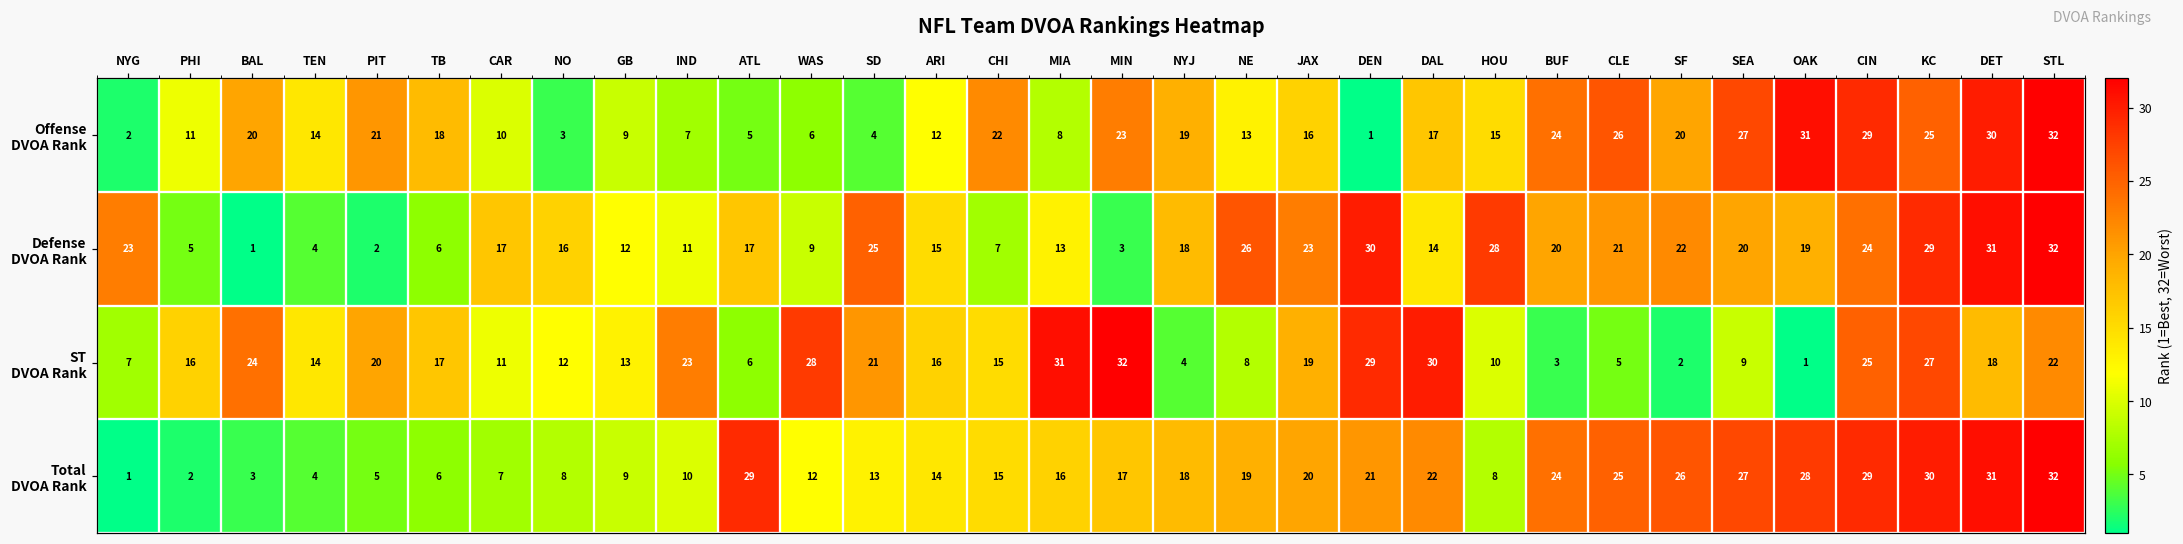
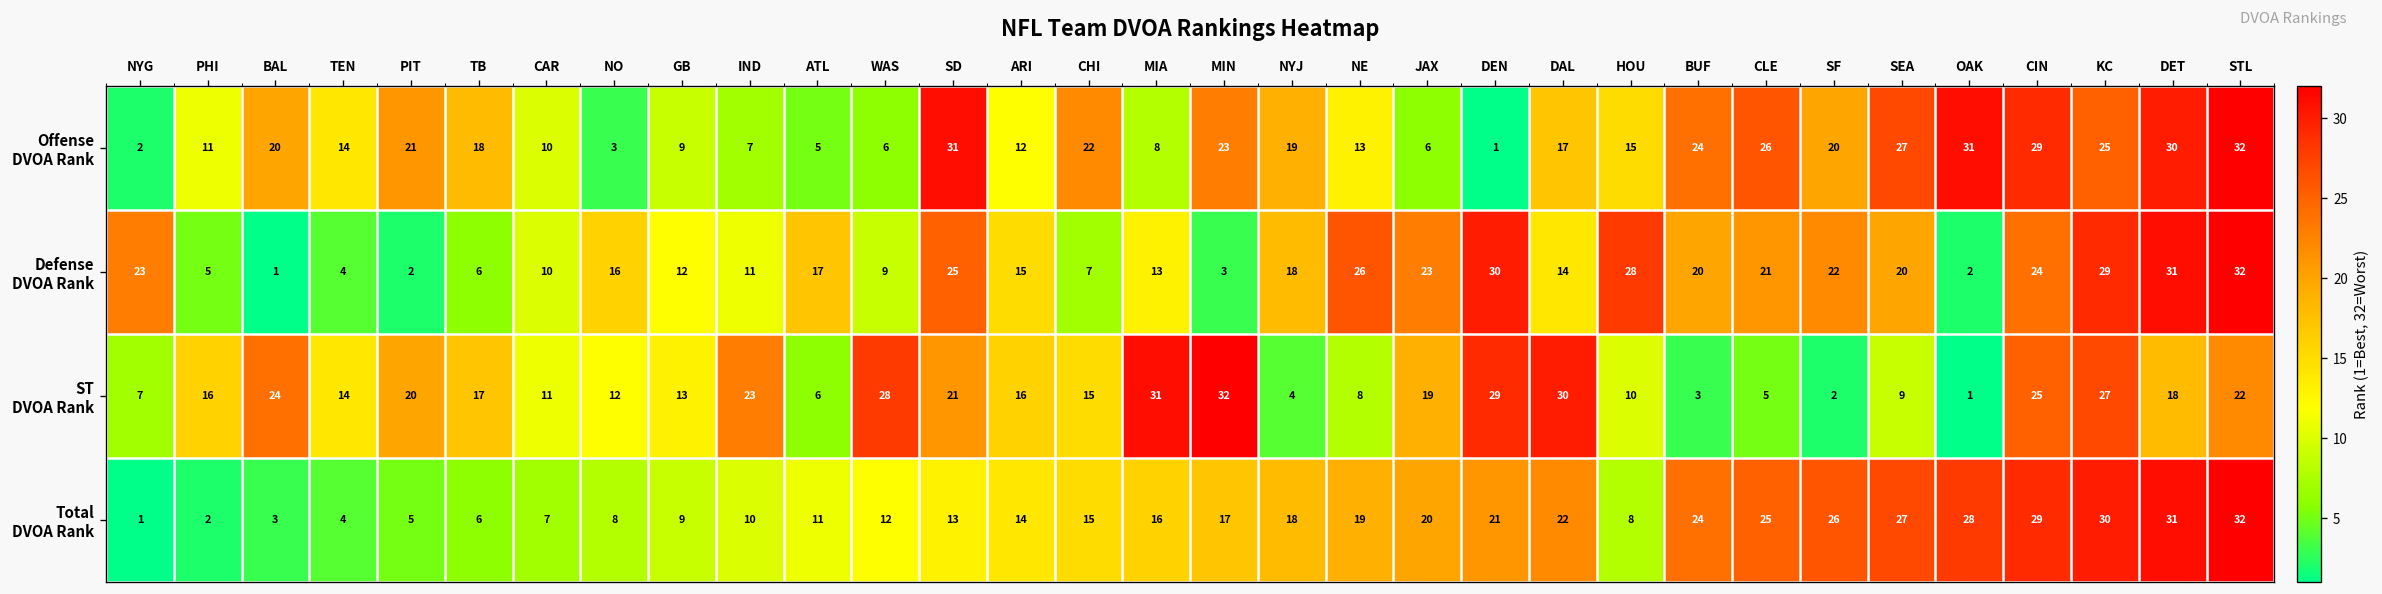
Offense DVOA Rank, SD: 4 -> 31
Offense DVOA Rank, JAX: 16 -> 6
Defense DVOA Rank, CAR: 17 -> 10
Defense DVOA Rank, OAK: 19 -> 2
Total DVOA Rank, ATL: 29 -> 11
